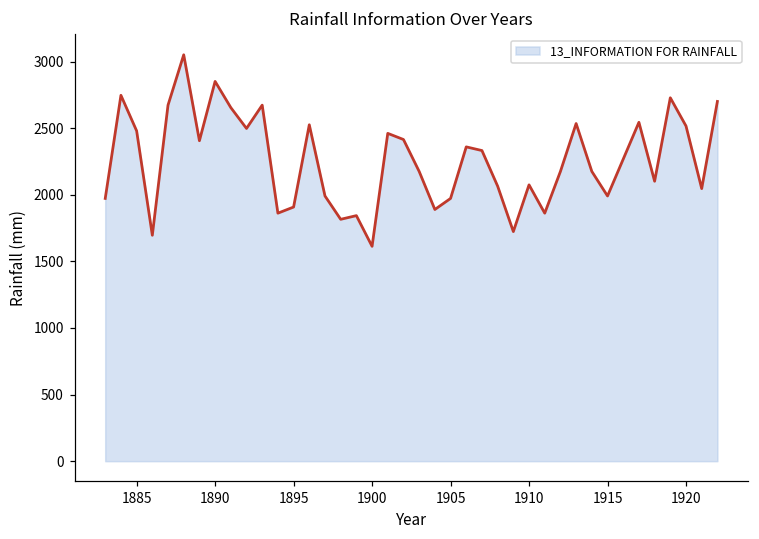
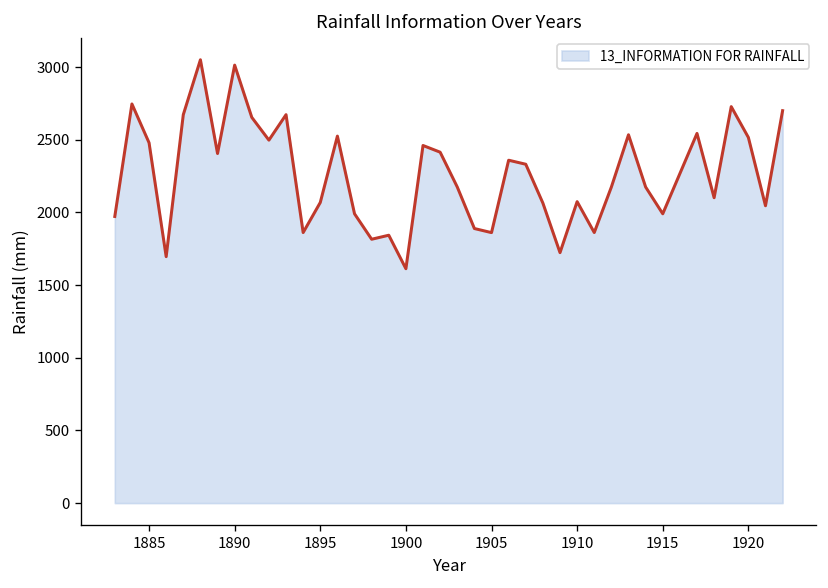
1890: 2850 -> 3010
1895: 1910 -> 2070
1905: 1970 -> 1860
